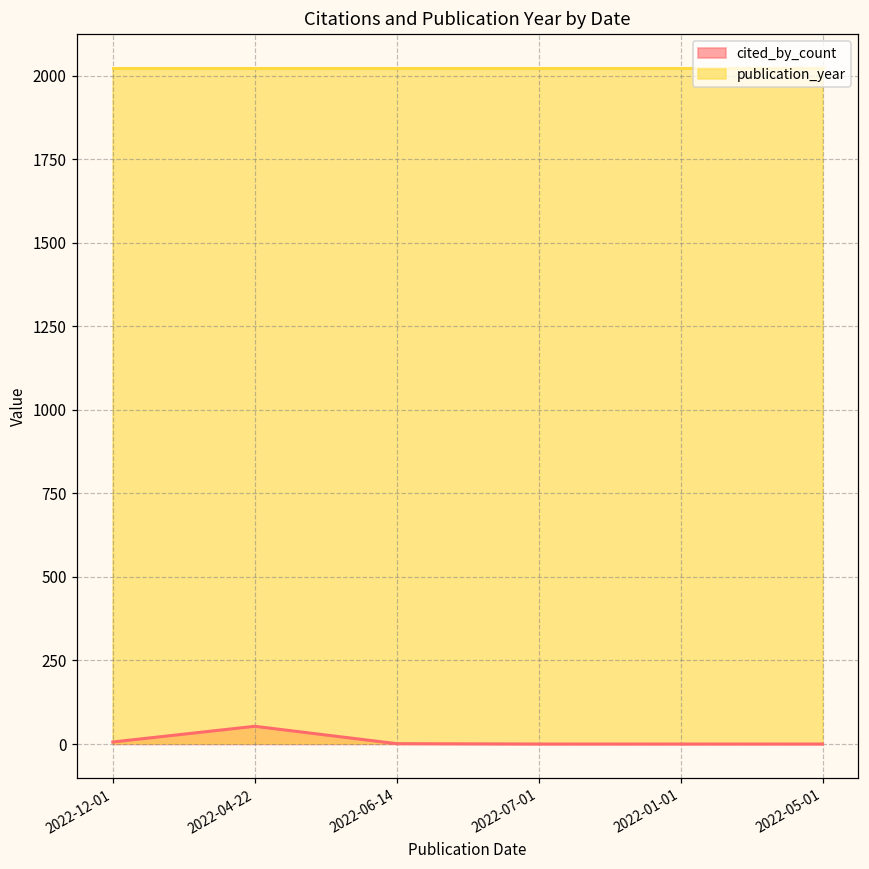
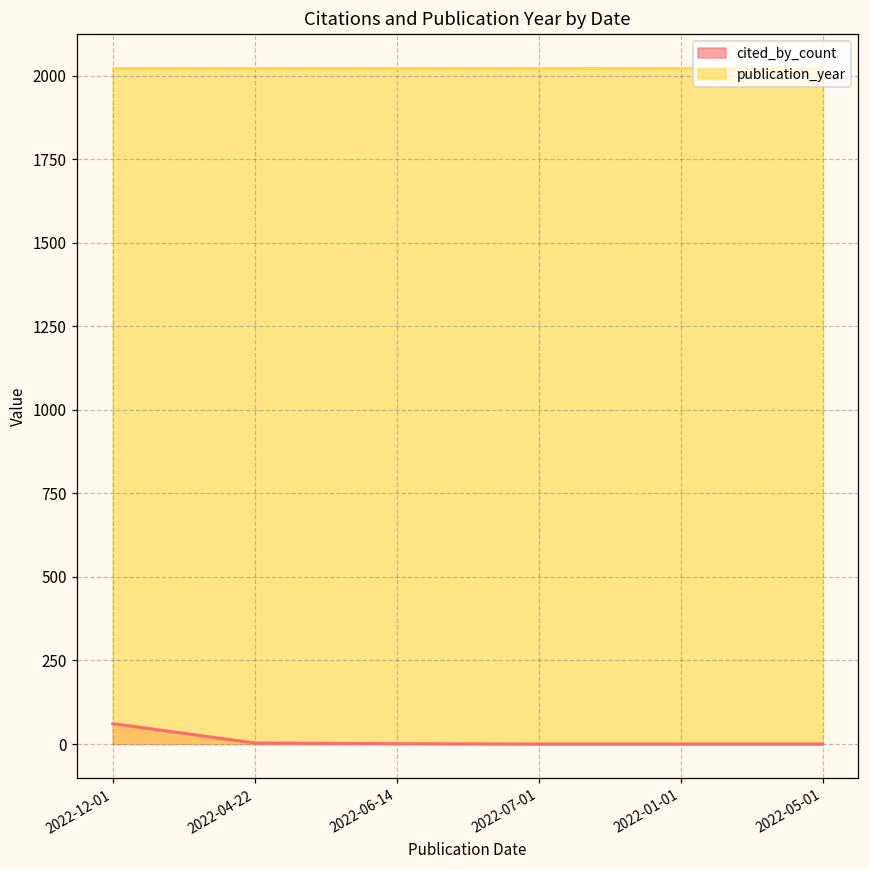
cited_by_count, 2022-12-01: 10 -> 60
cited_by_count, 2022-04-22: 50 -> 0
